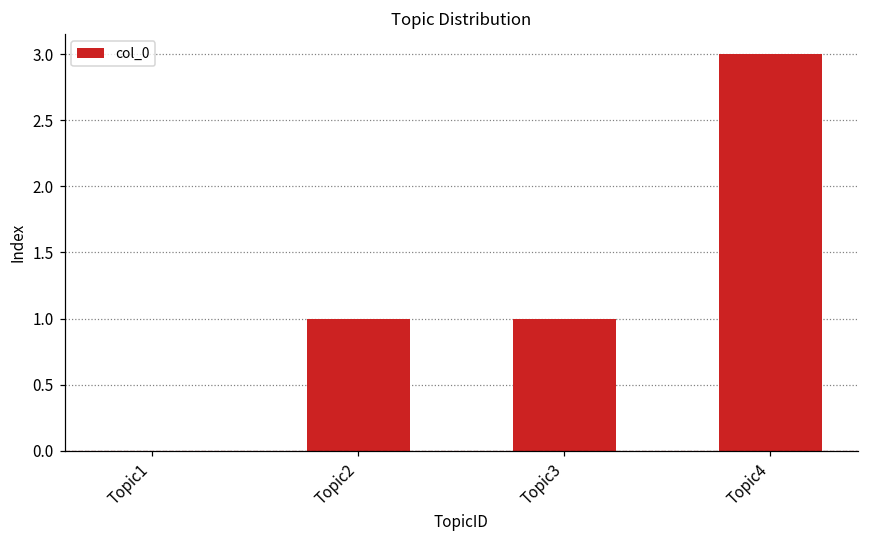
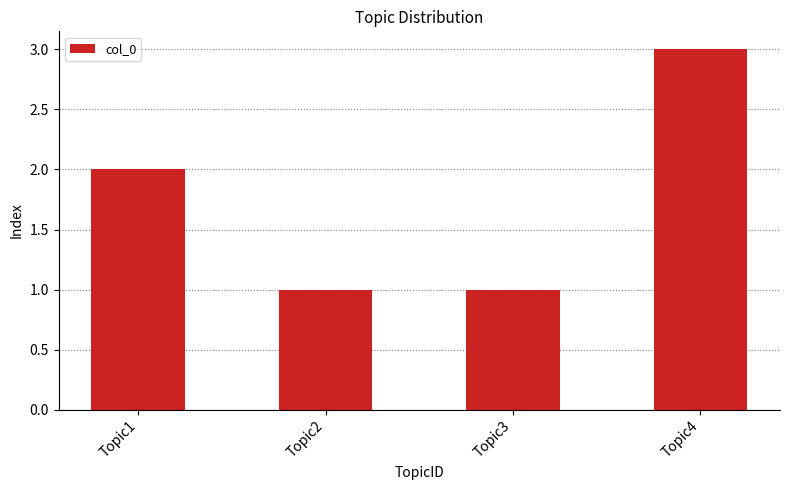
Topic1: 0 -> 2
